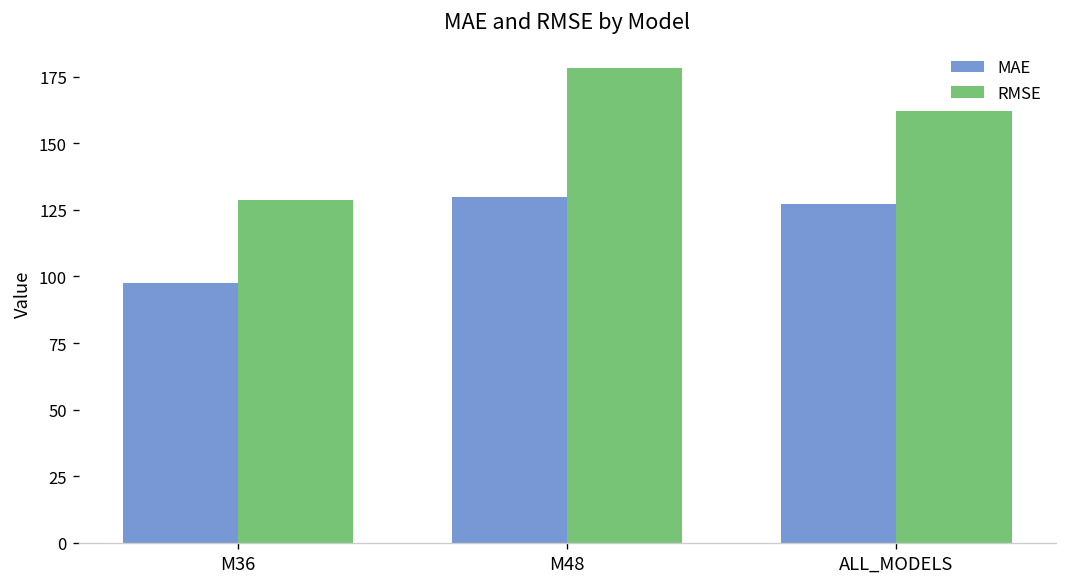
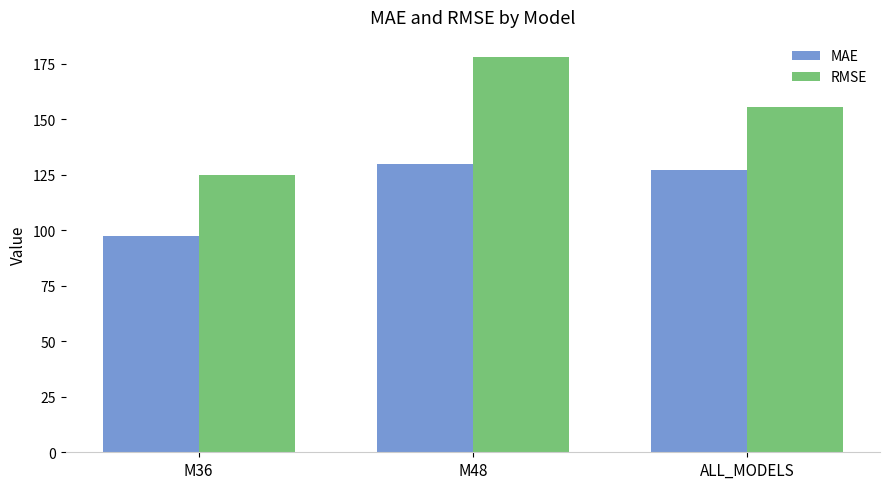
RMSE, M36: 129 -> 125
RMSE, ALL_MODELS: 162 -> 155
